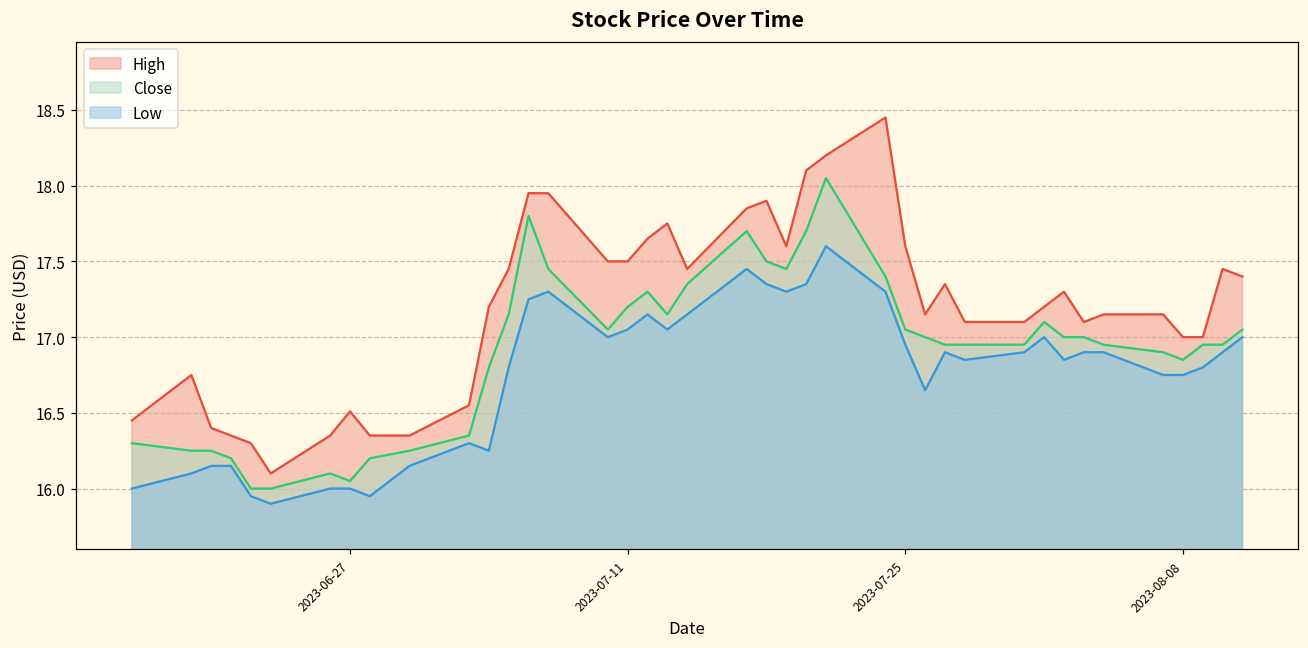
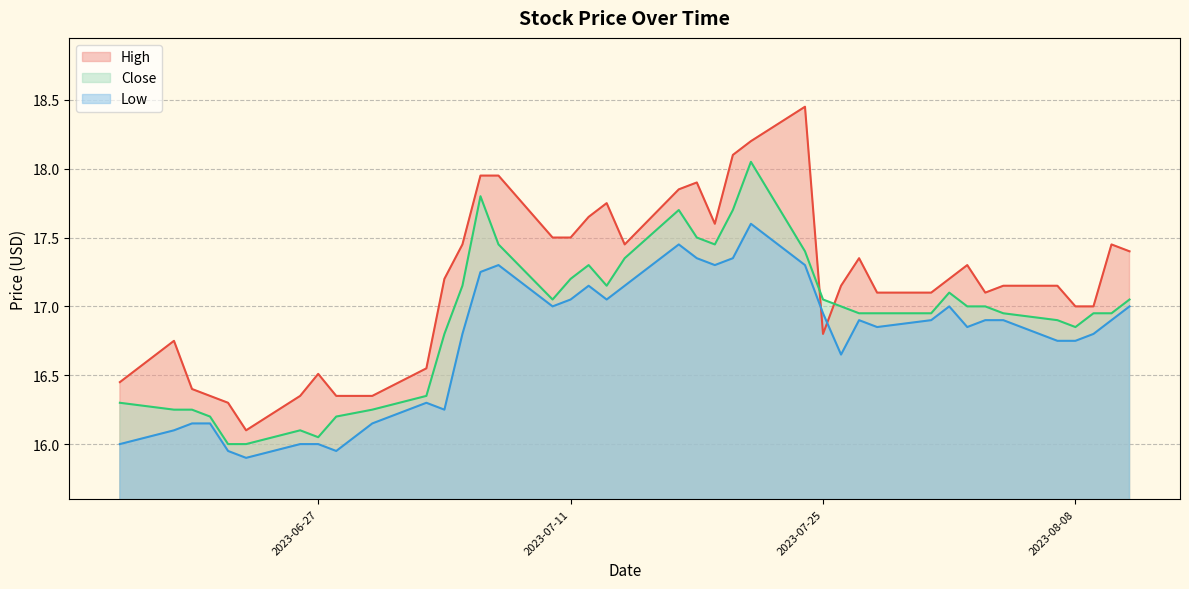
High, 2023-07-25: 17.6 -> 16.8
